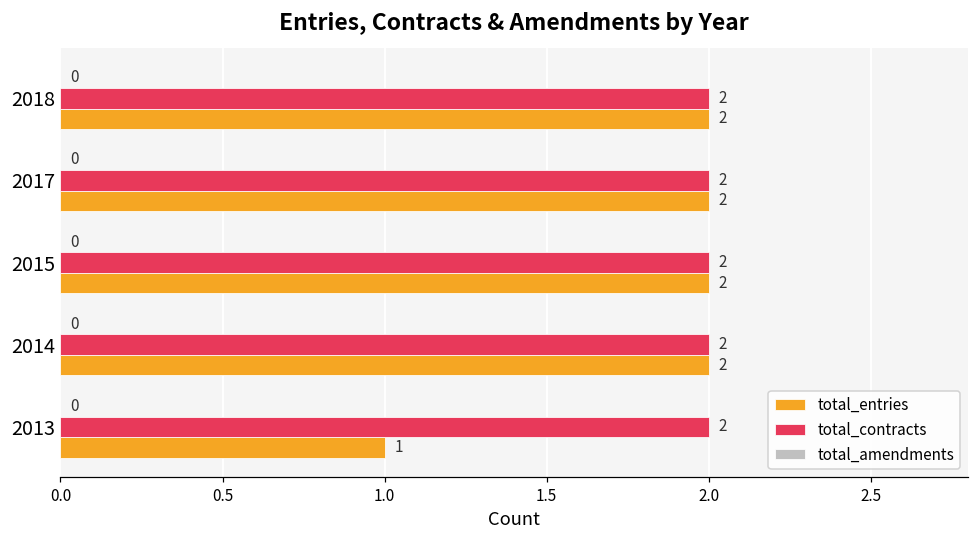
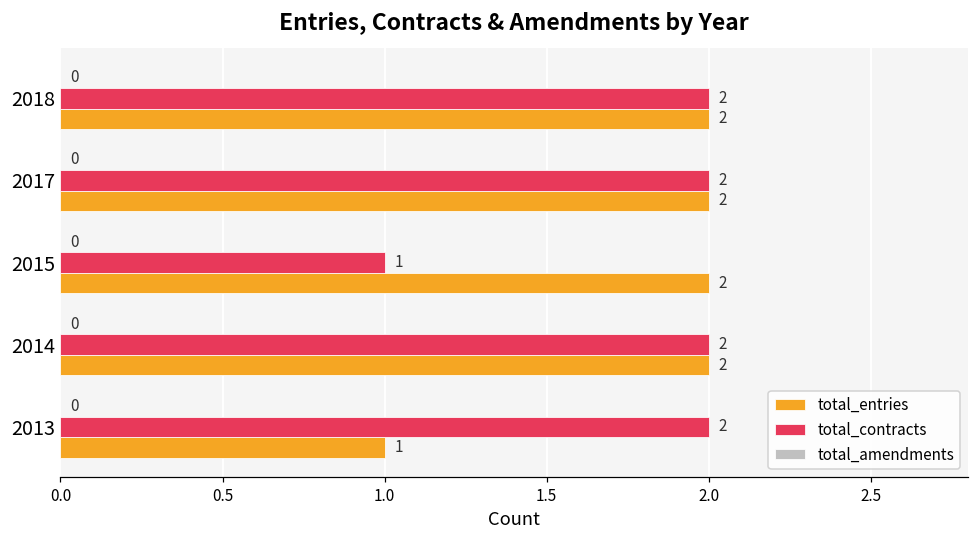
total_contracts, 2015: 2 -> 1
